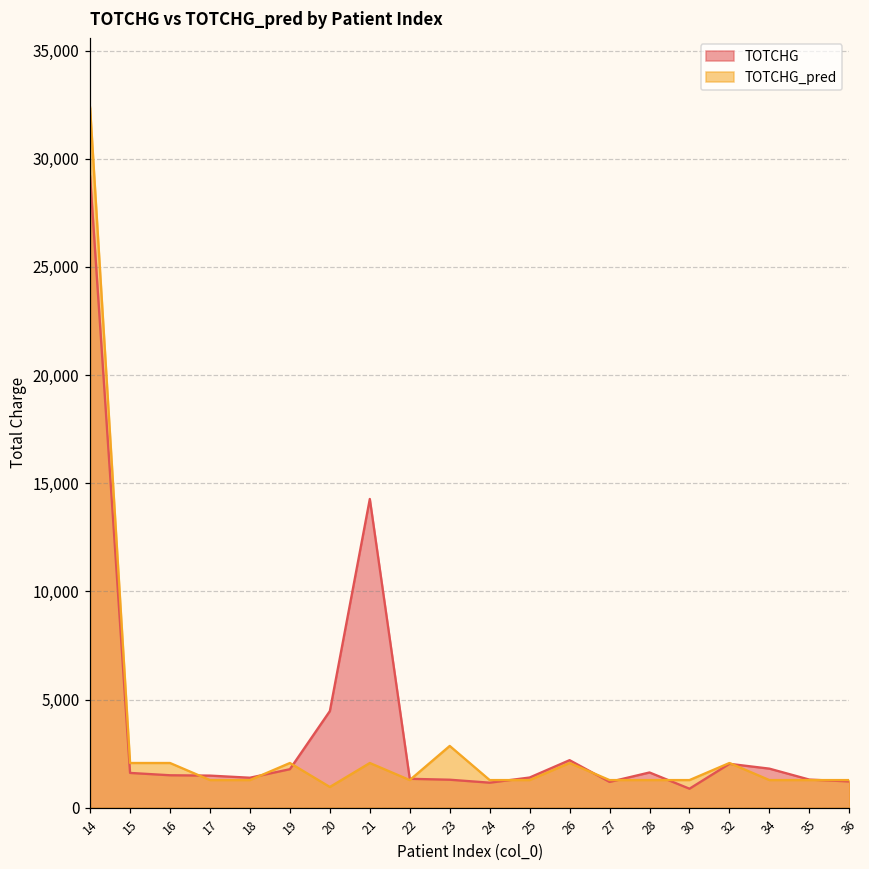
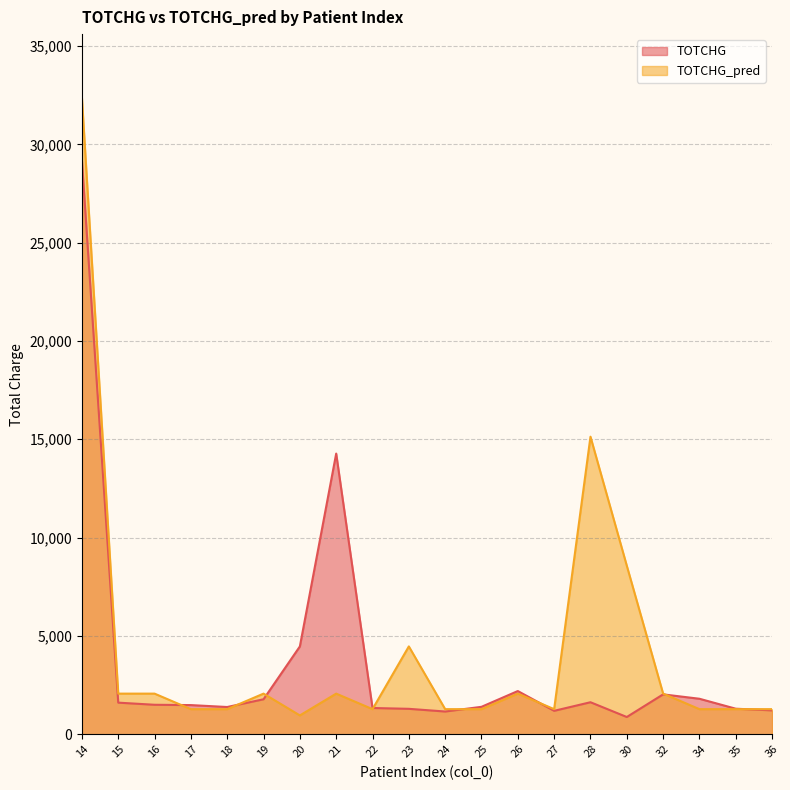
TOTCHG_pred, 23: 2,900 -> 4,500
TOTCHG_pred, 28: 1,300 -> 15,100
TOTCHG_pred, 30: 1,300 -> 8,600
